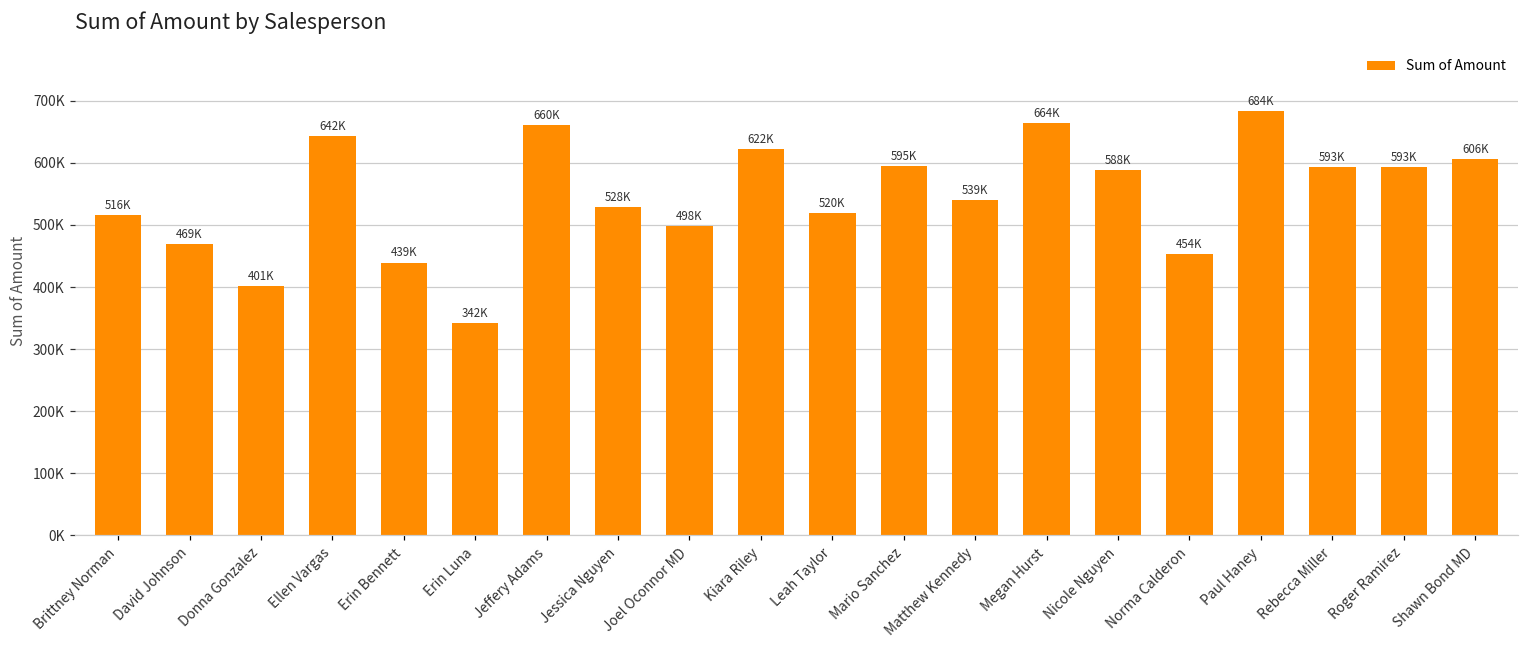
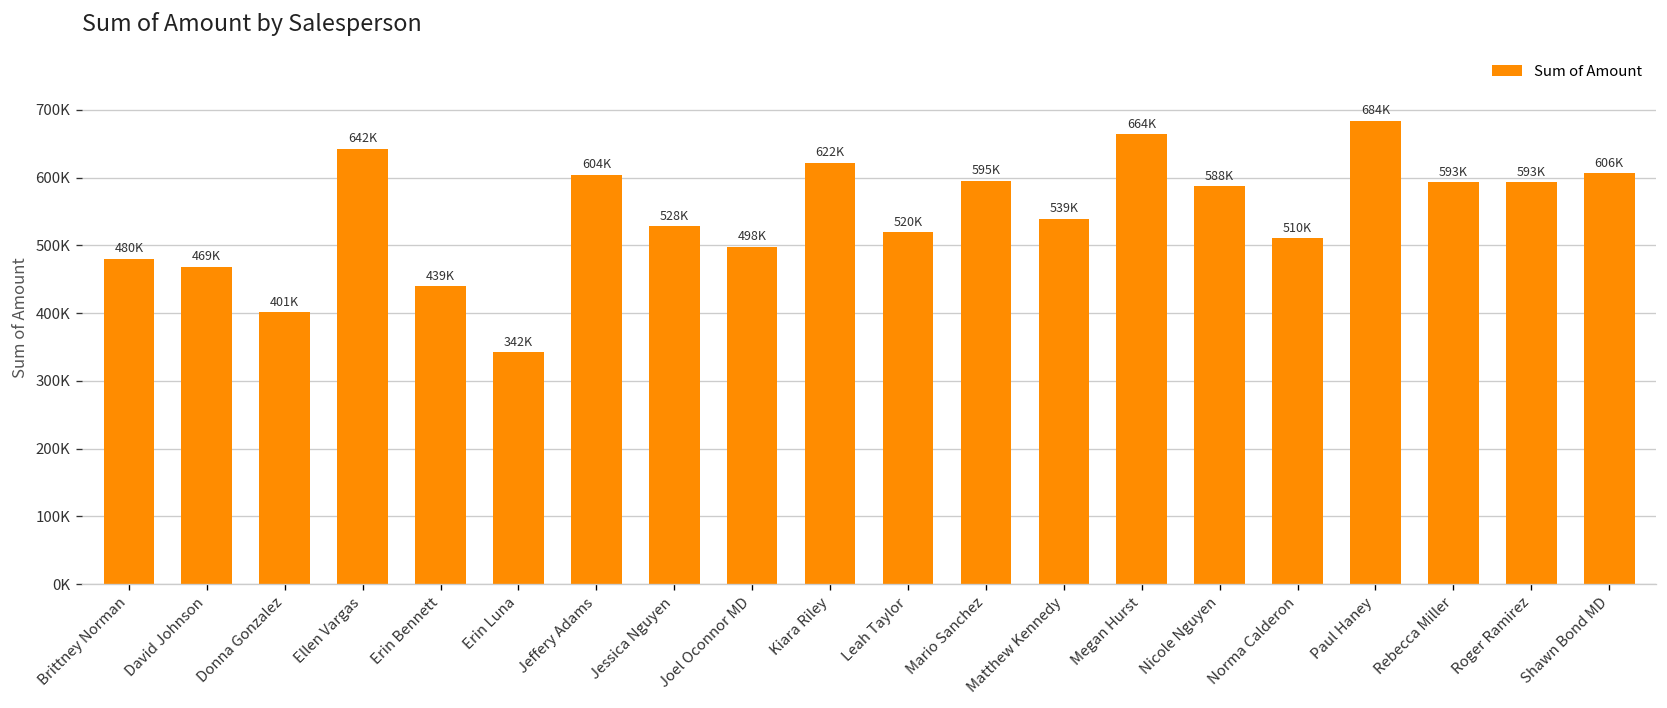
Brittney Norman: 516K -> 480K
Jeffery Adams: 660K -> 604K
Norma Calderon: 454K -> 510K
